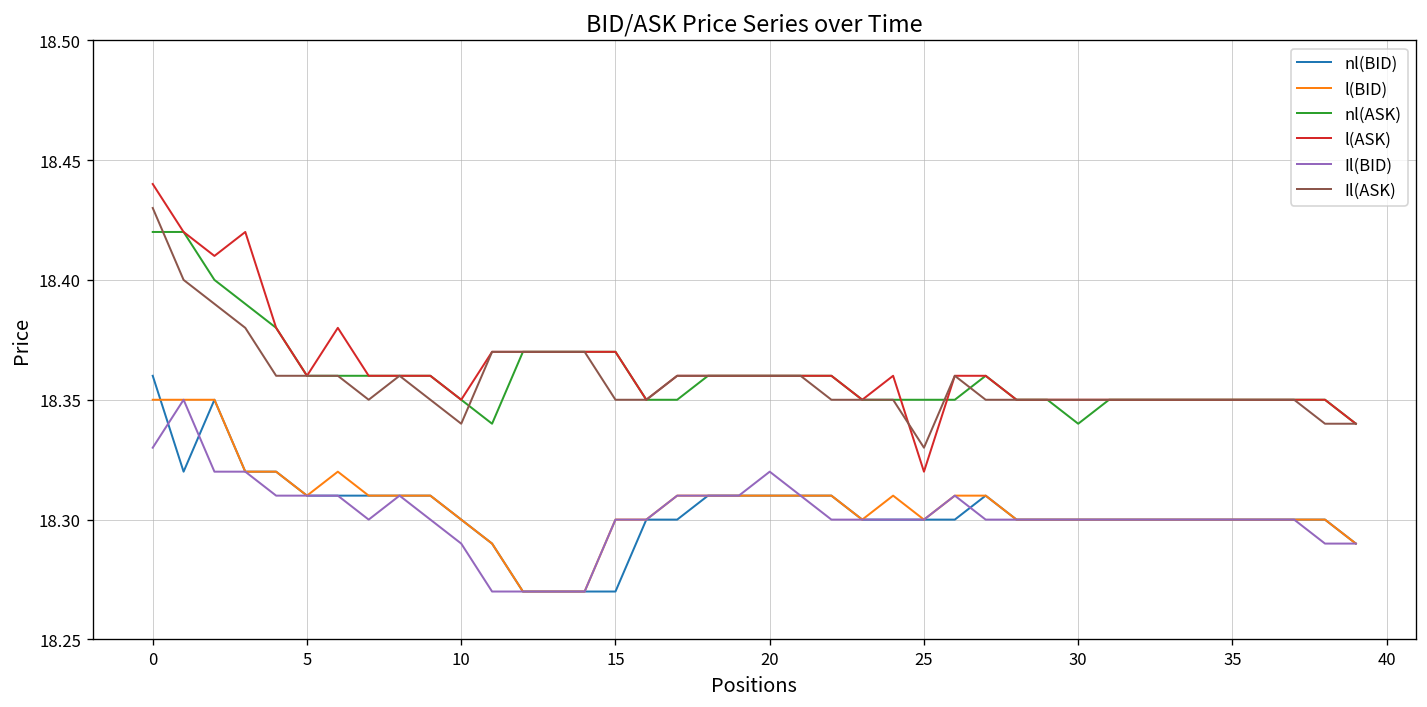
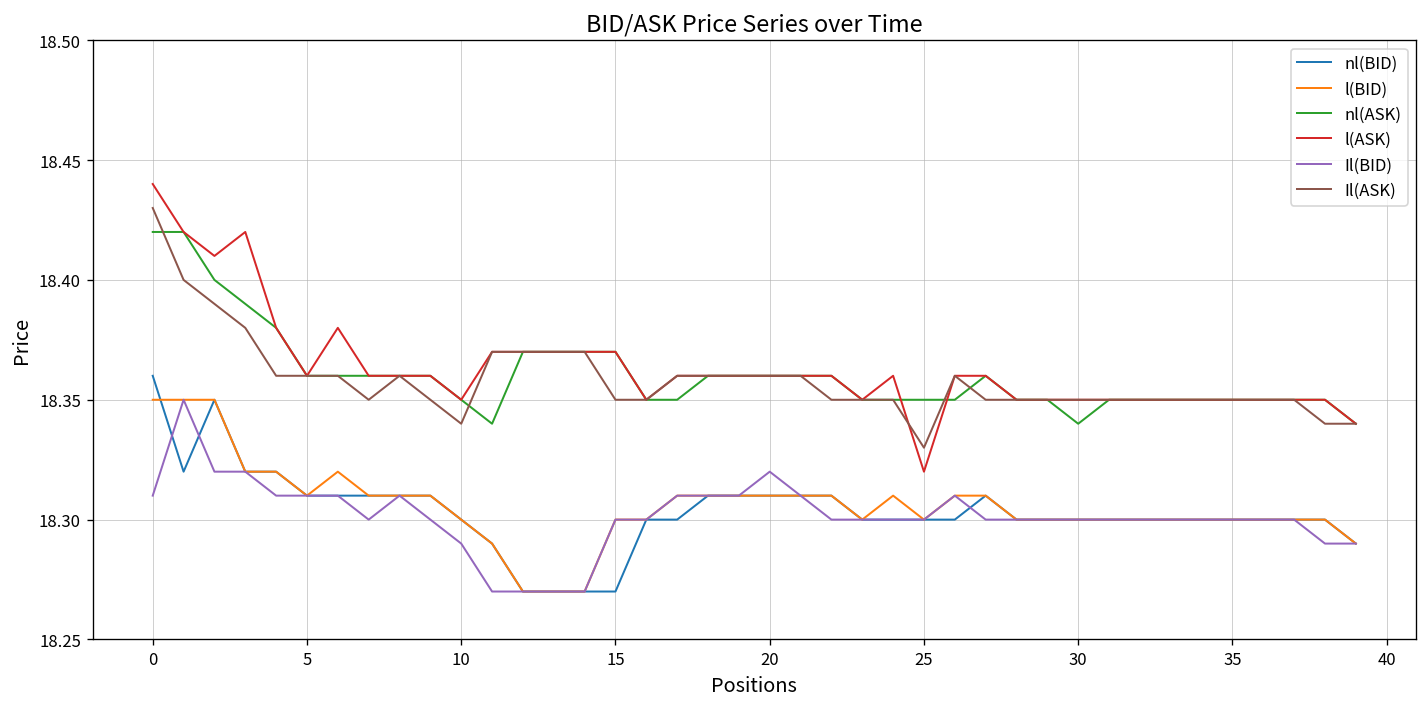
Il(BID), 0: 18.33 -> 18.31
